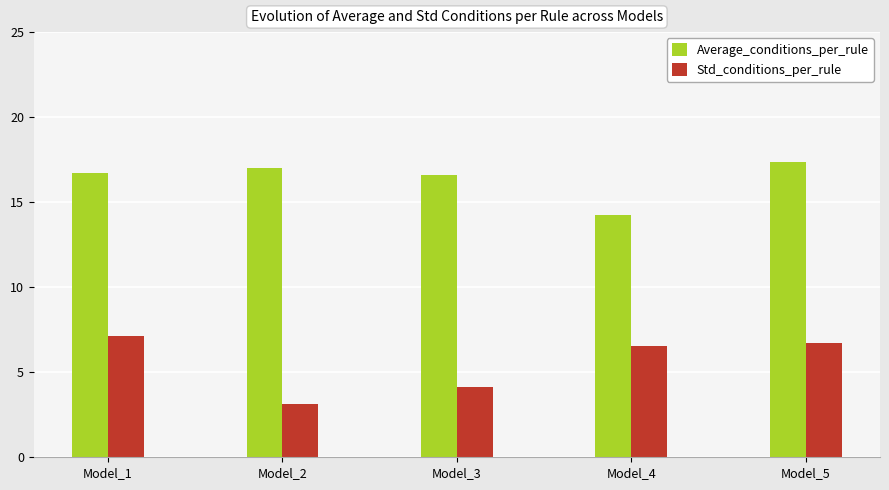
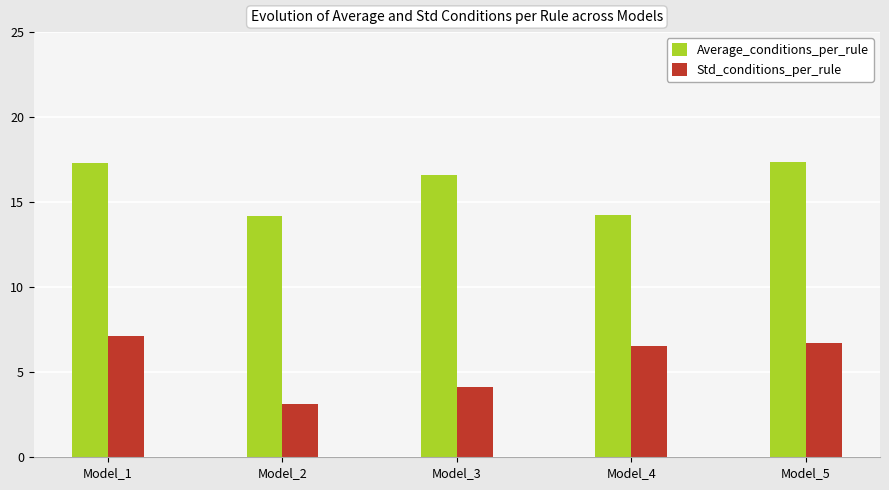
Average_conditions_per_rule, Model_1: 16.7 -> 17.3
Average_conditions_per_rule, Model_2: 17.0 -> 14.2
